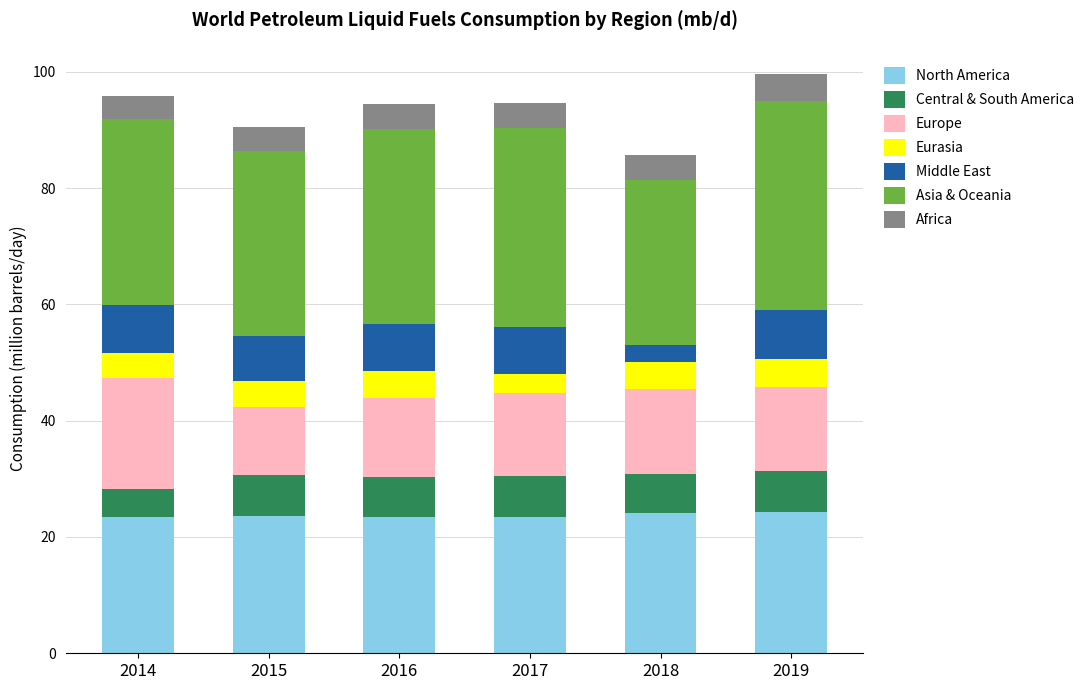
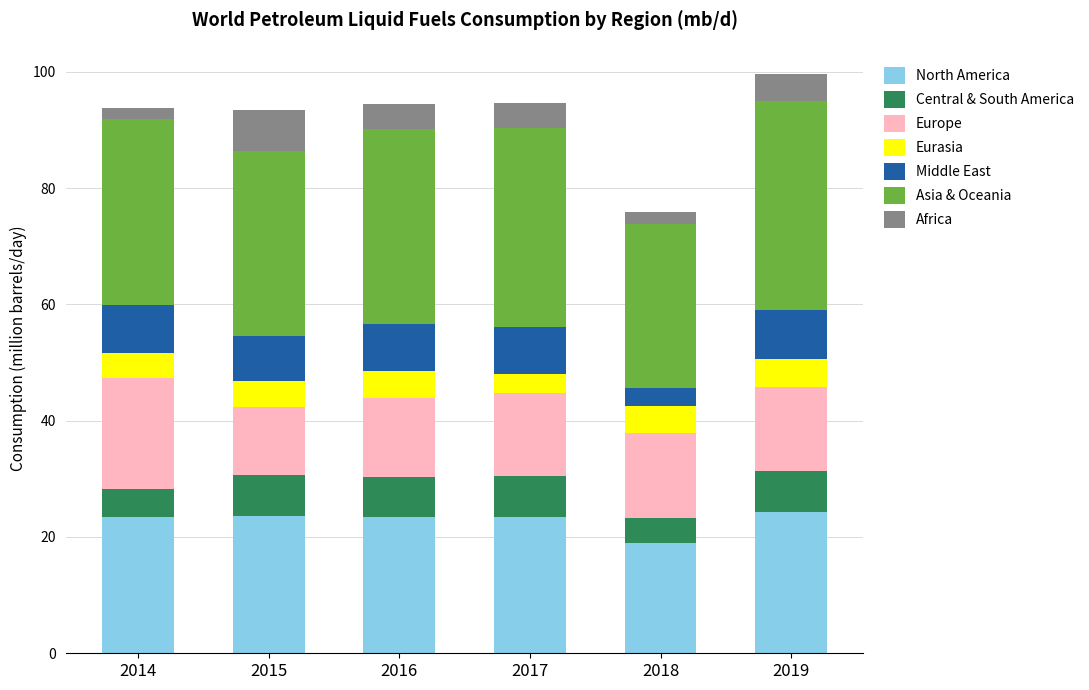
Africa, 2014: 4 -> 2
Africa, 2015: 4 -> 7
North America, 2018: 24 -> 19
Central & South America, 2018: 7 -> 4
Africa, 2018: 4 -> 2
